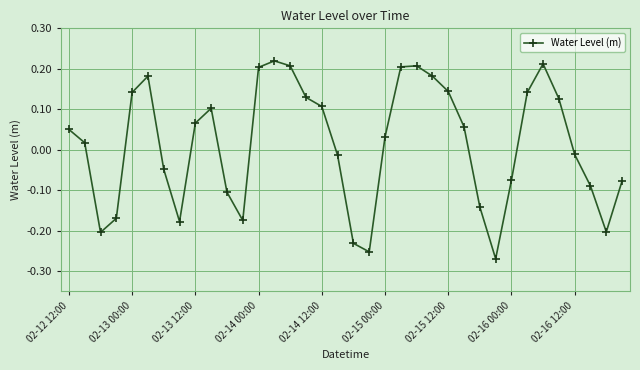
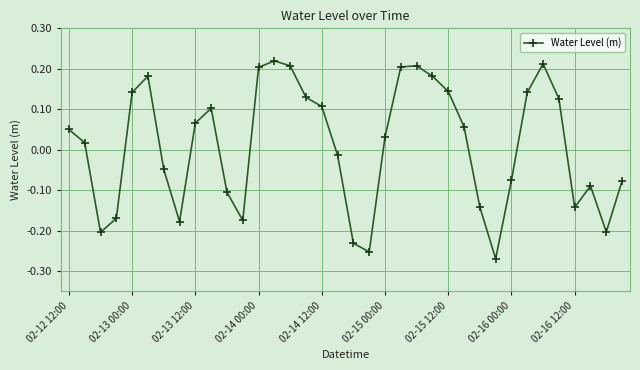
02-16 12:00: -0.01 -> -0.14
